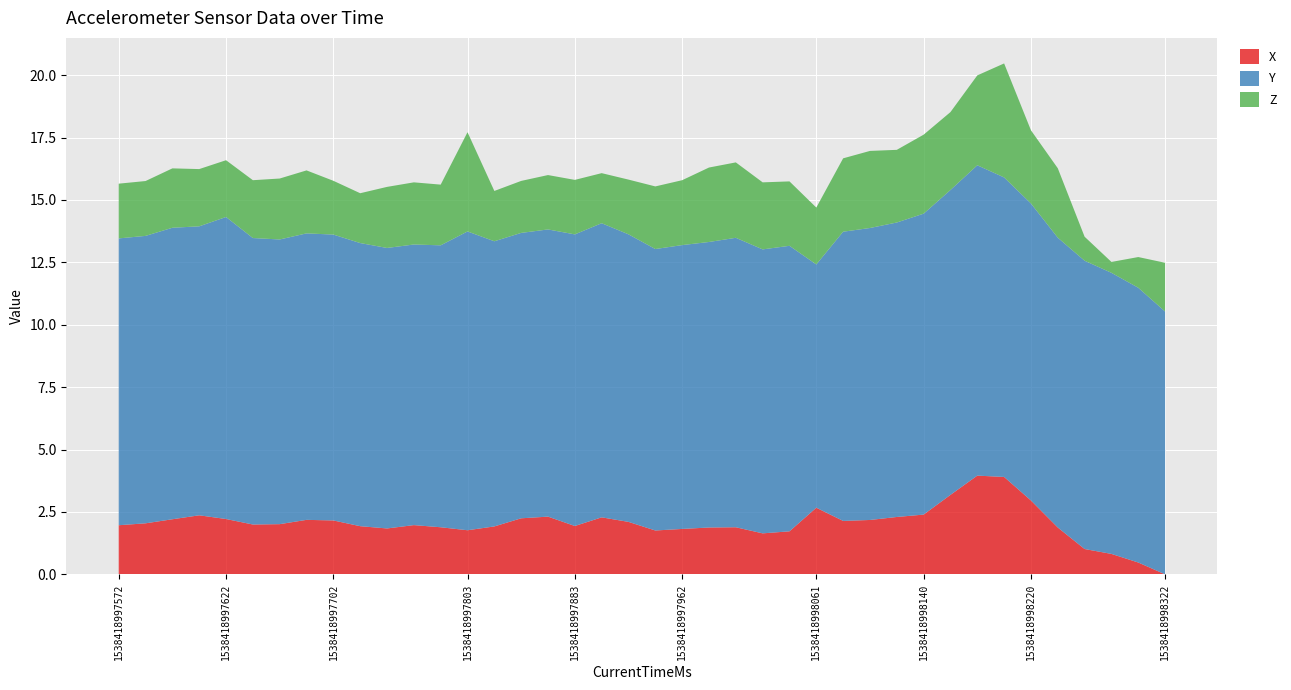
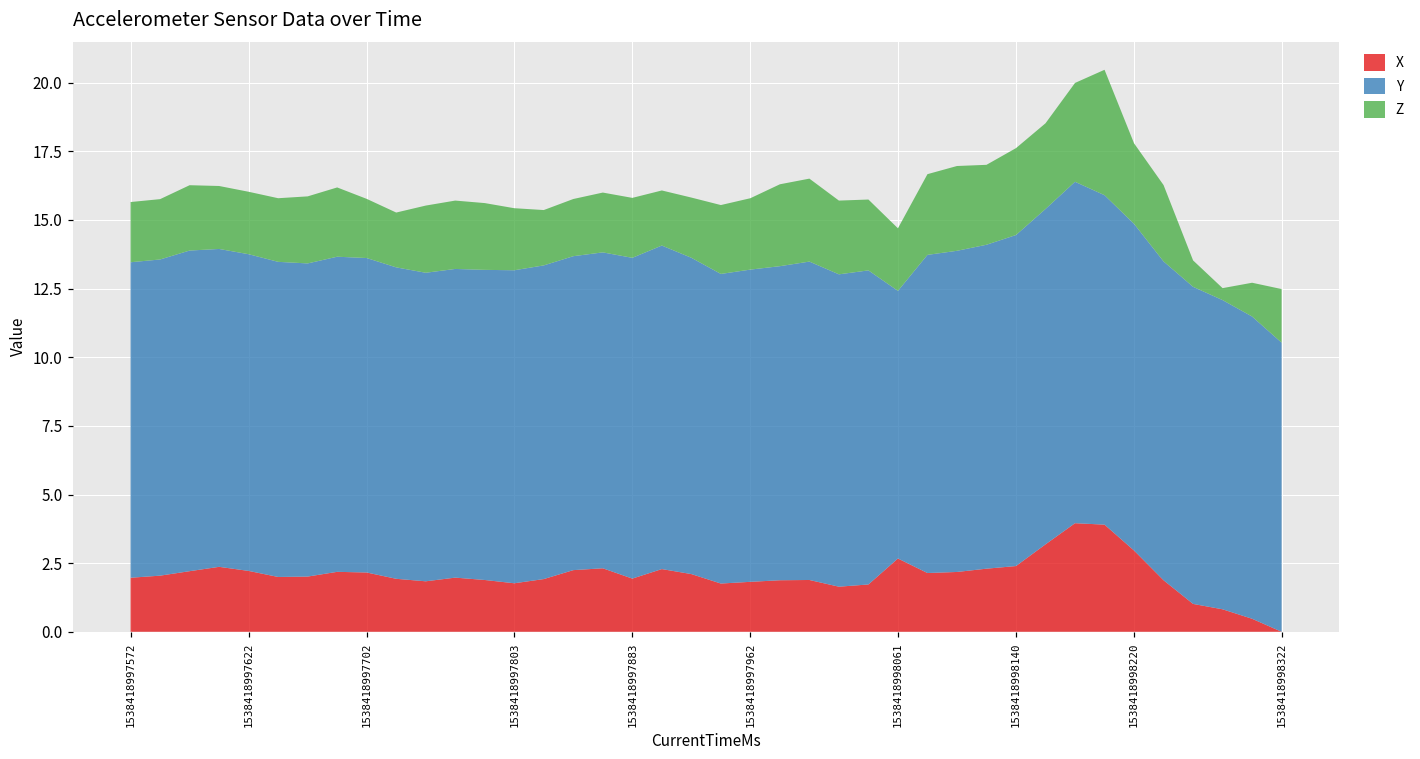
Y, 1538418997622: 12.1 -> 11.5
Y, 1538418997803: 12.0 -> 11.4
Z, 1538418997803: 4.0 -> 2.3
